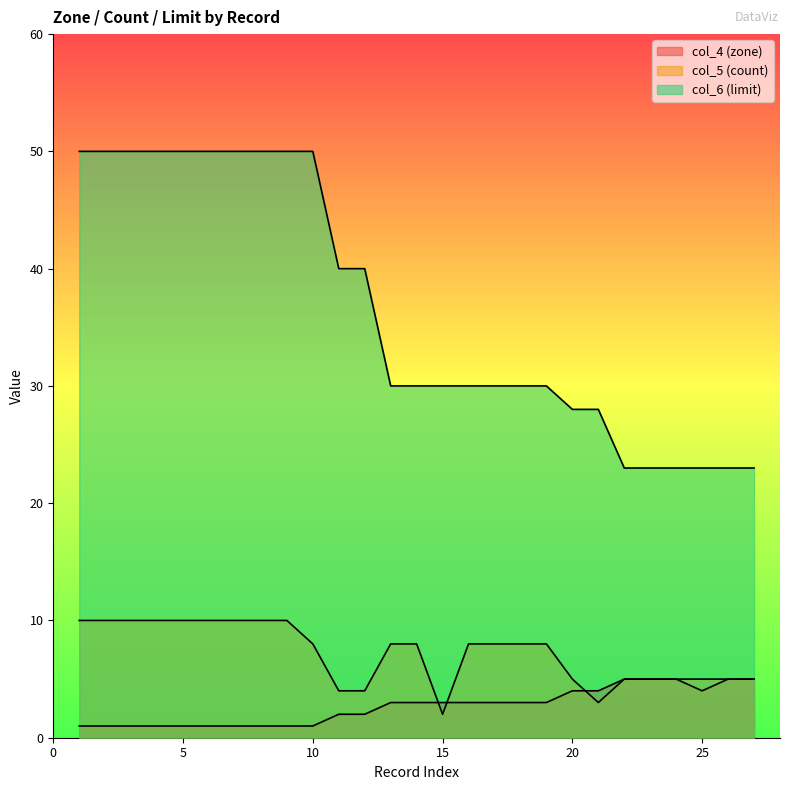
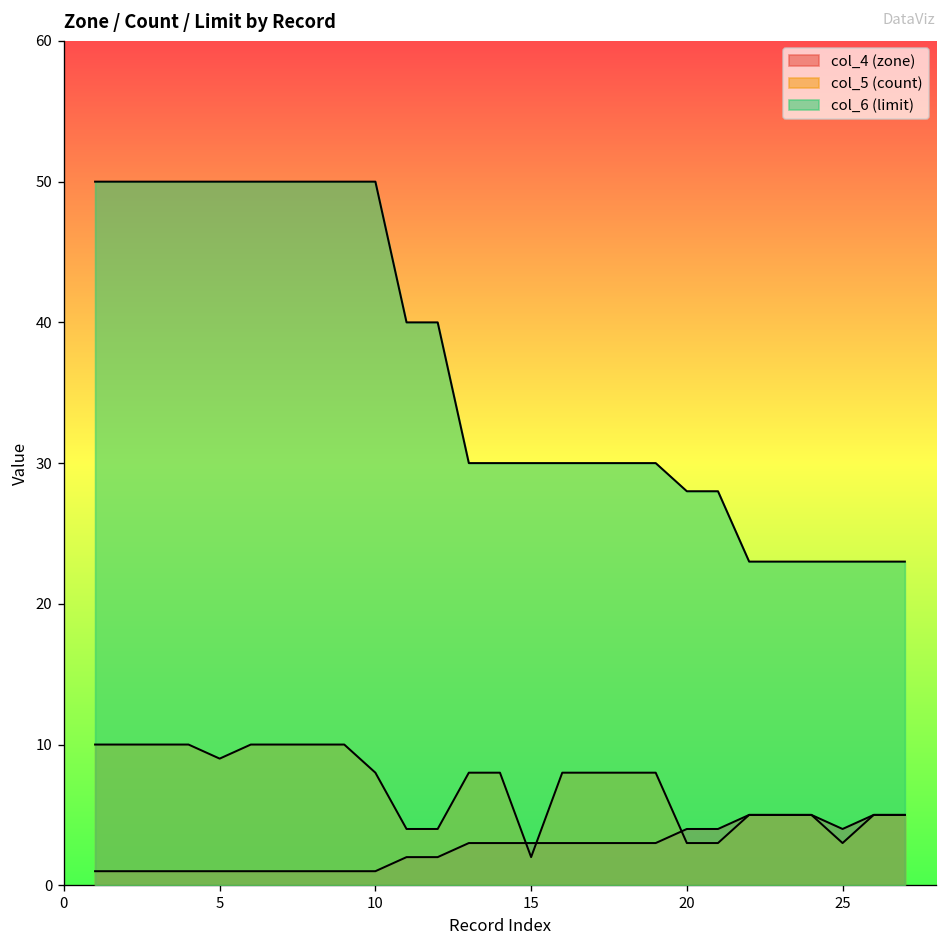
col_5 (count), 5: 10 -> 9
col_5 (count), 20: 5 -> 3
col_5 (count), 25: 5 -> 3
